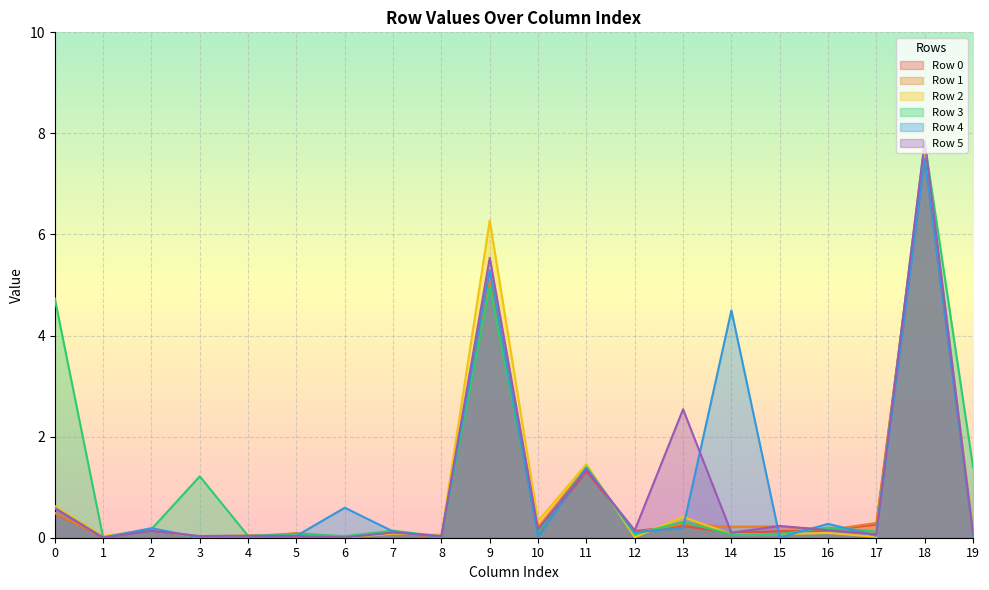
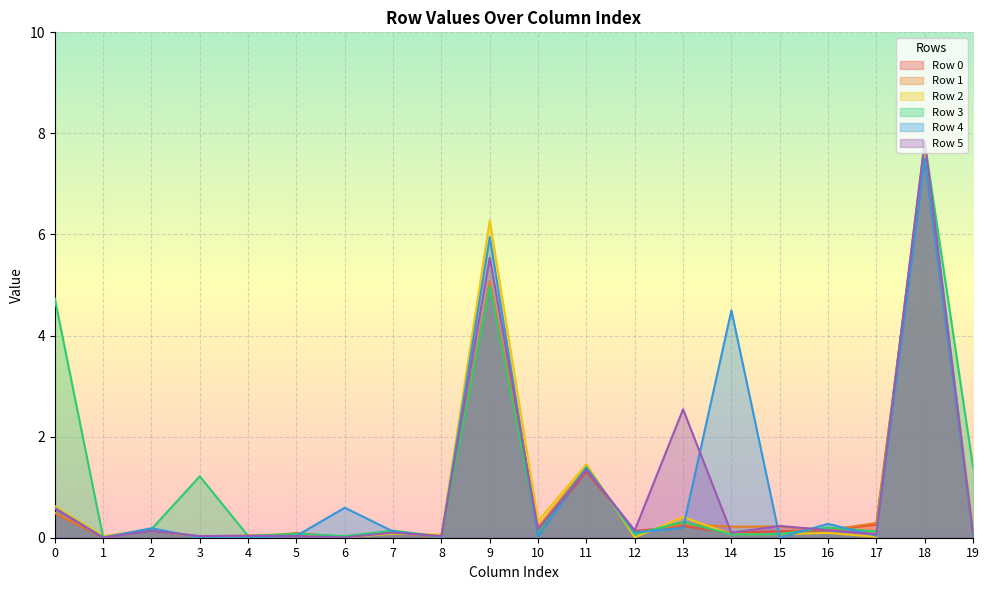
Row 4, 9: 5.3 -> 6.0
